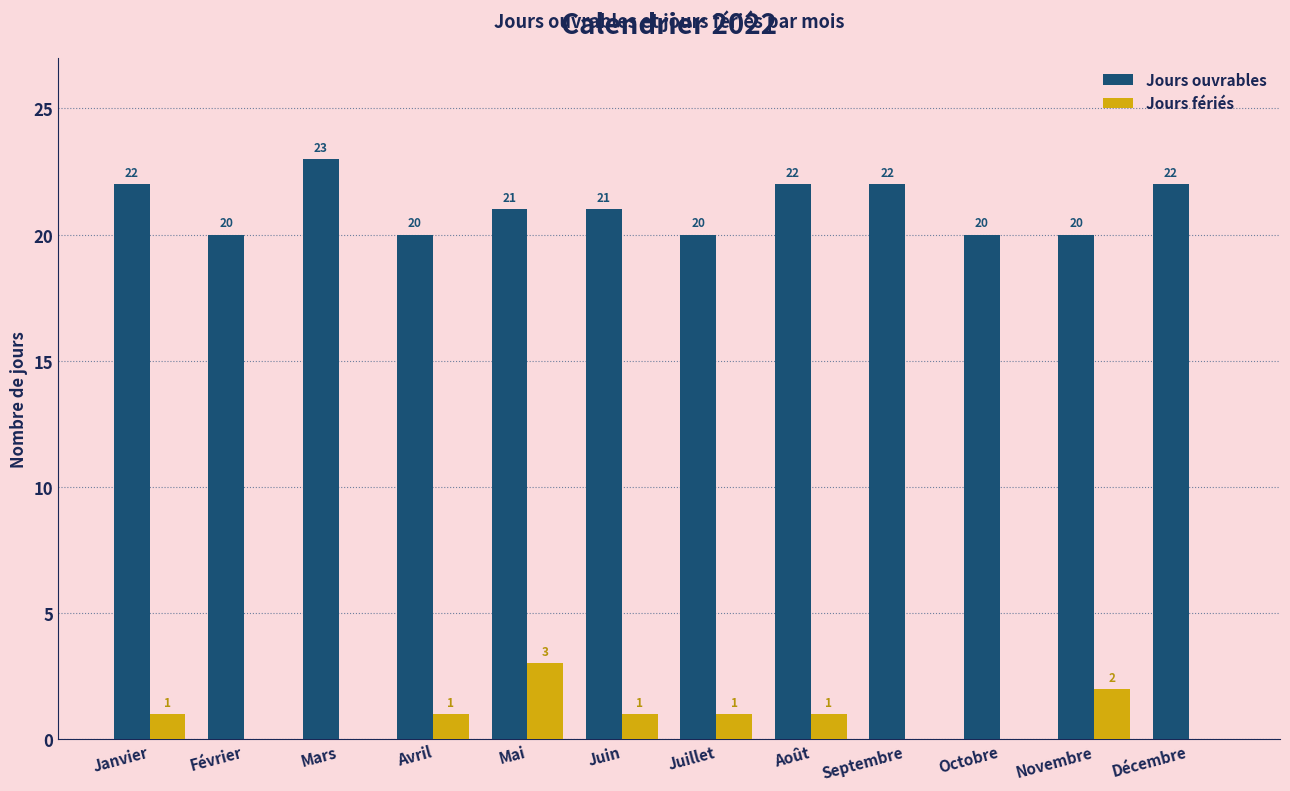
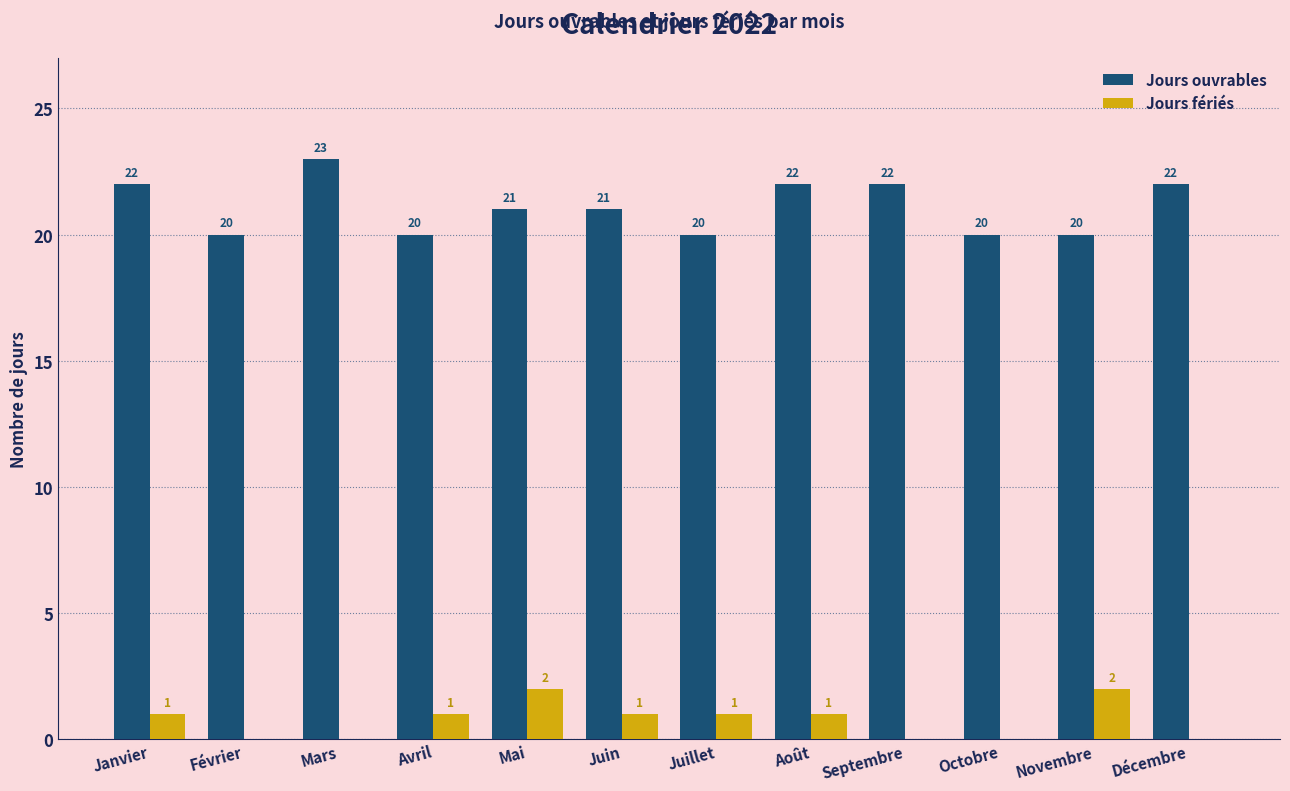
Jours fériés, Mai: 3 -> 2
